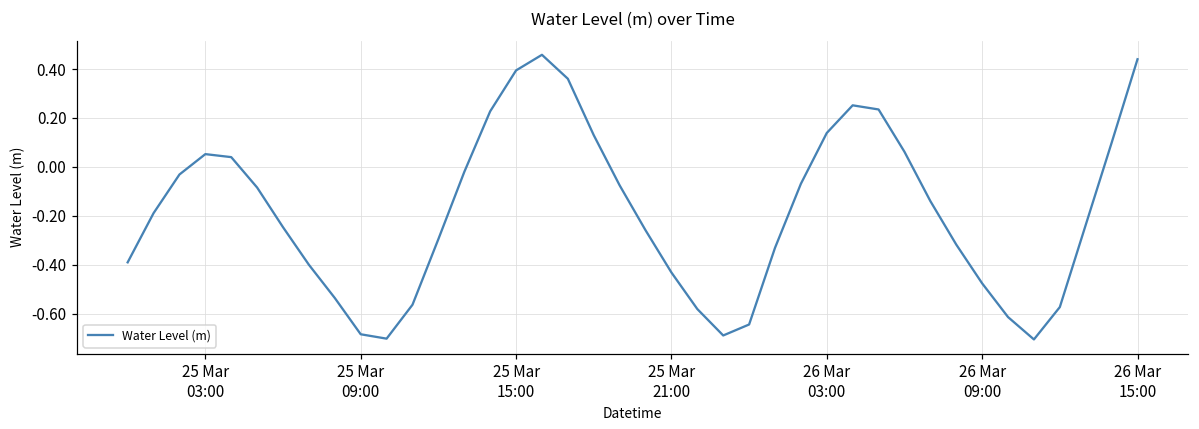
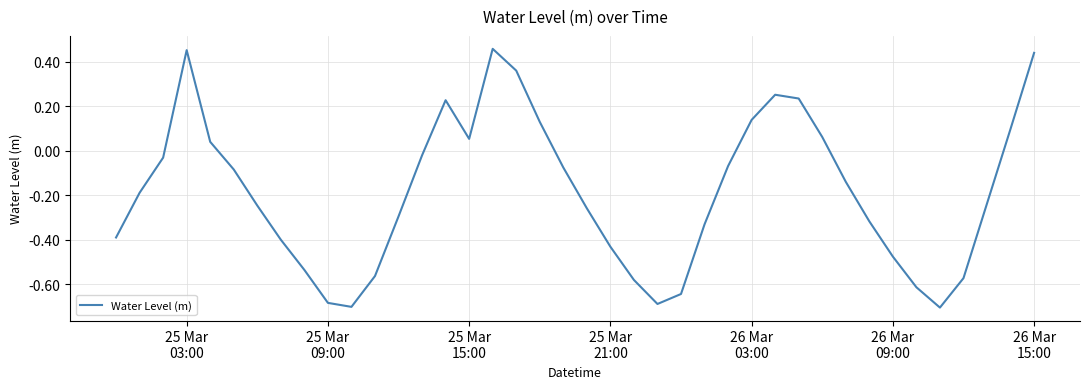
25 Mar 03:00: 0.05 -> 0.45
25 Mar 15:00: 0.39 -> 0.05
